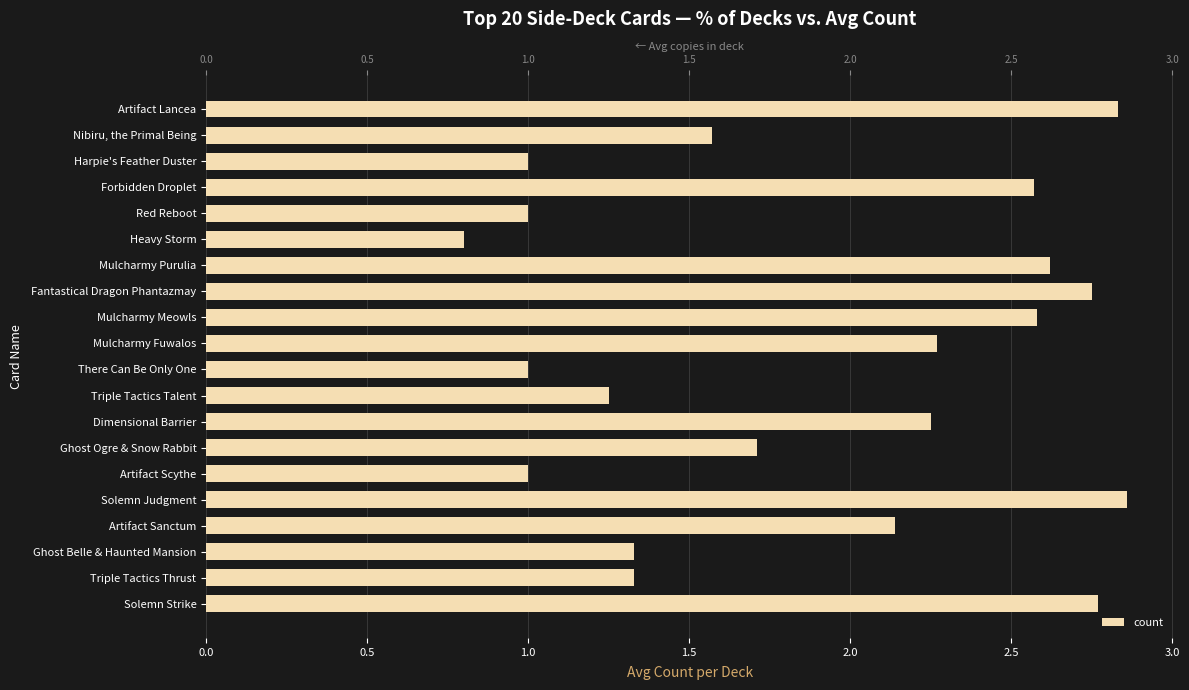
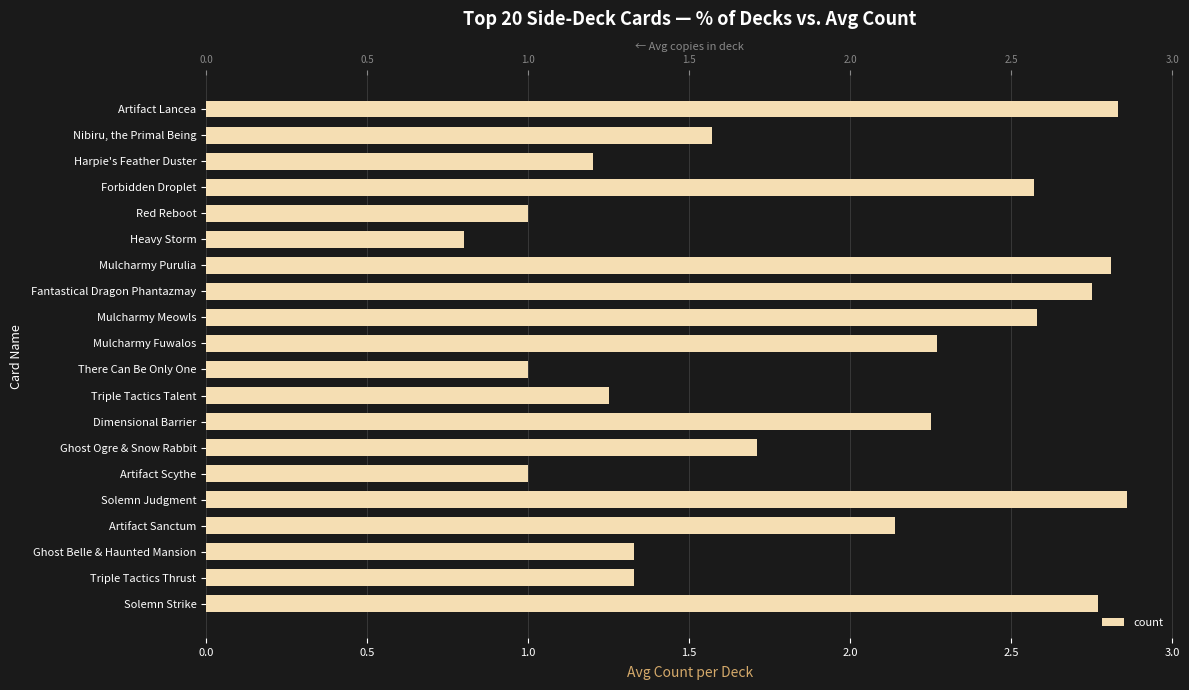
Harpie's Feather Duster: 1.0 -> 1.2
Mulcharmy Purulia: 2.62 -> 2.81
